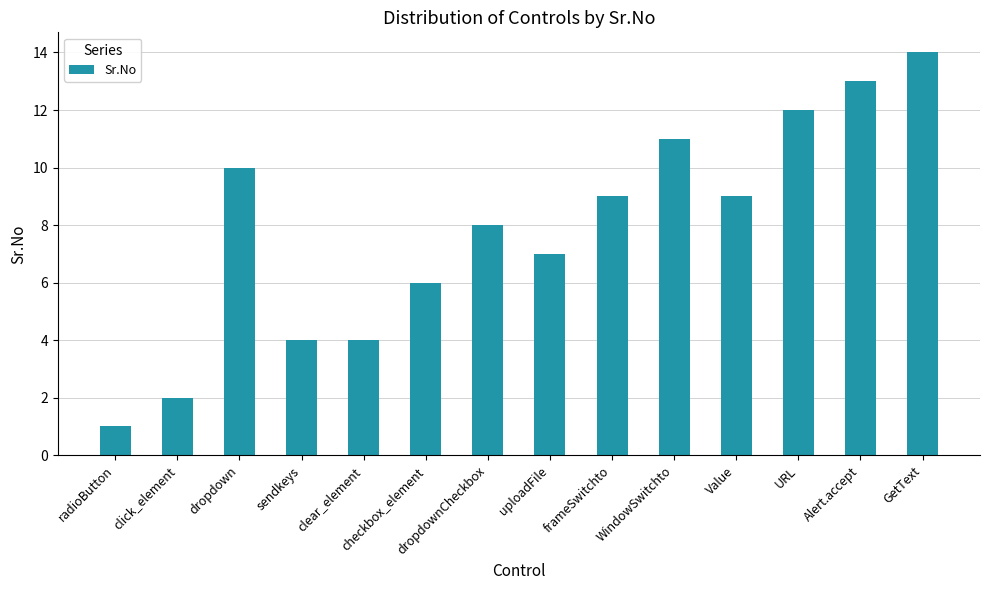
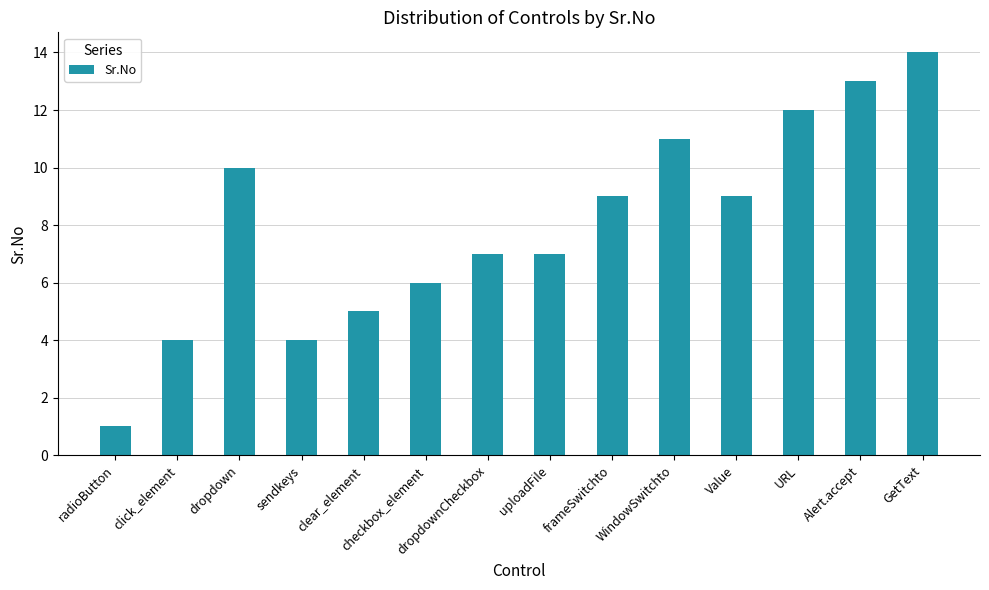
click_element: 2 -> 4
clear_element: 4 -> 5
dropdownCheckbox: 8 -> 7
